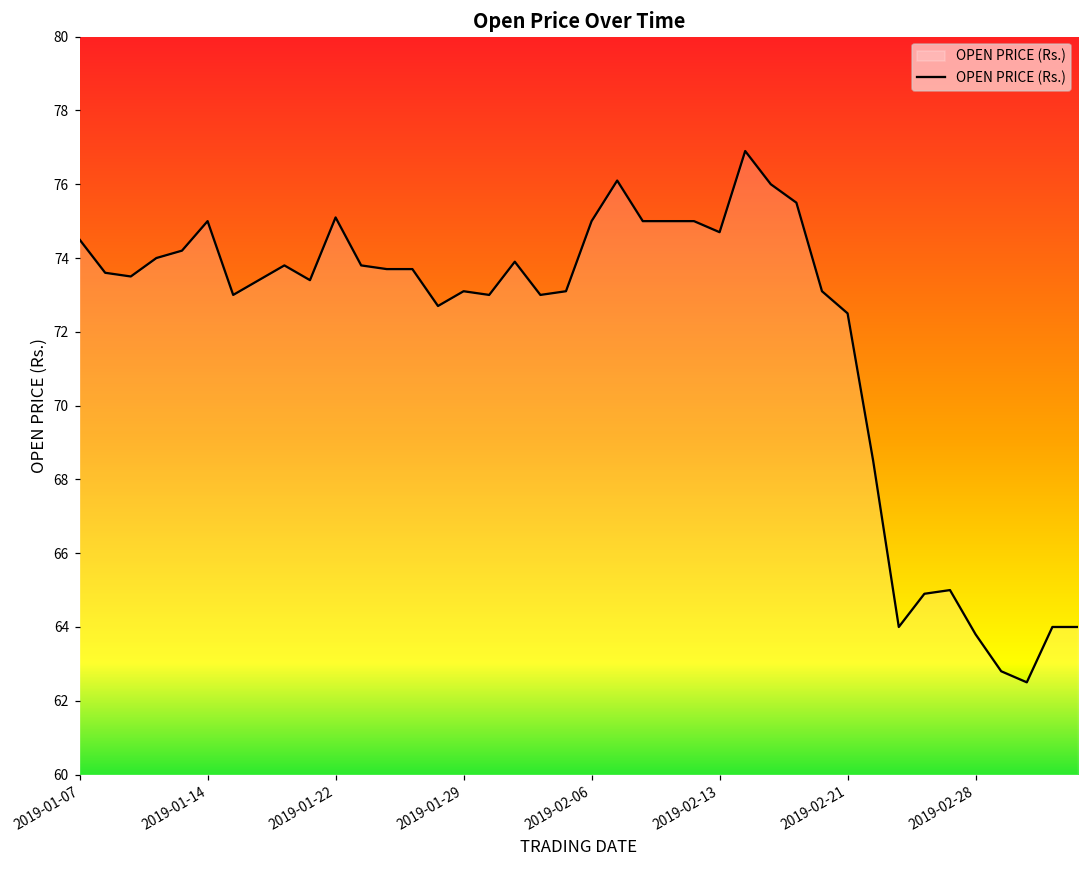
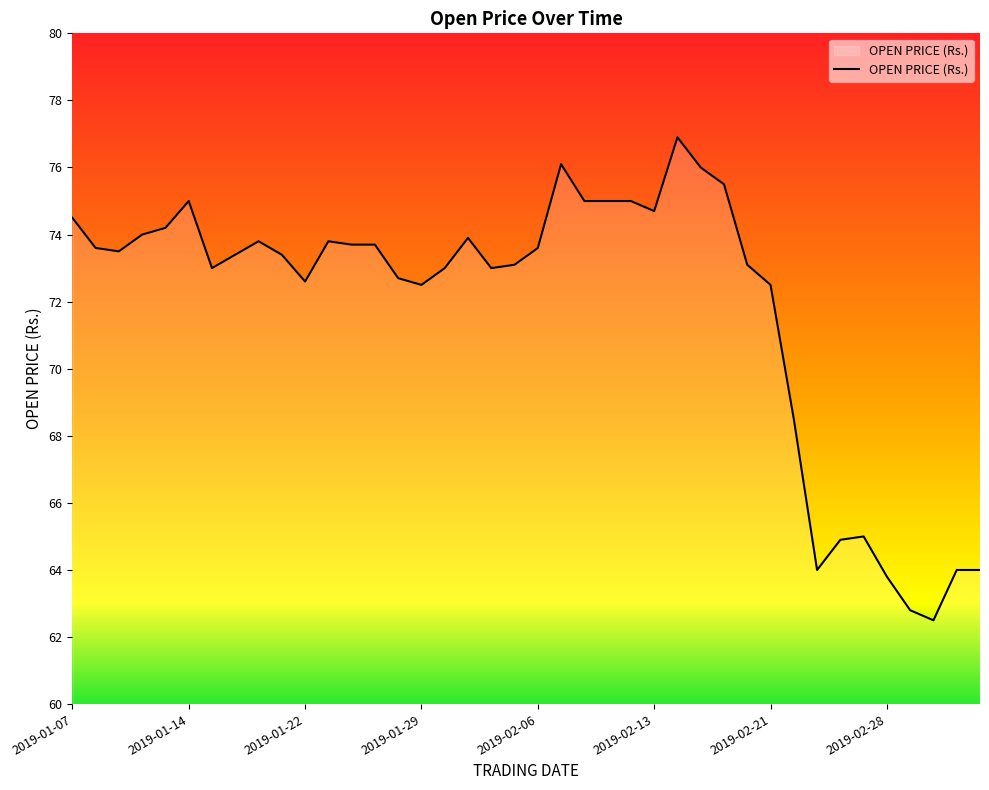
2019-01-22: 75.1 -> 72.6
2019-01-29: 73.1 -> 72.5
2019-02-06: 75.0 -> 73.6
